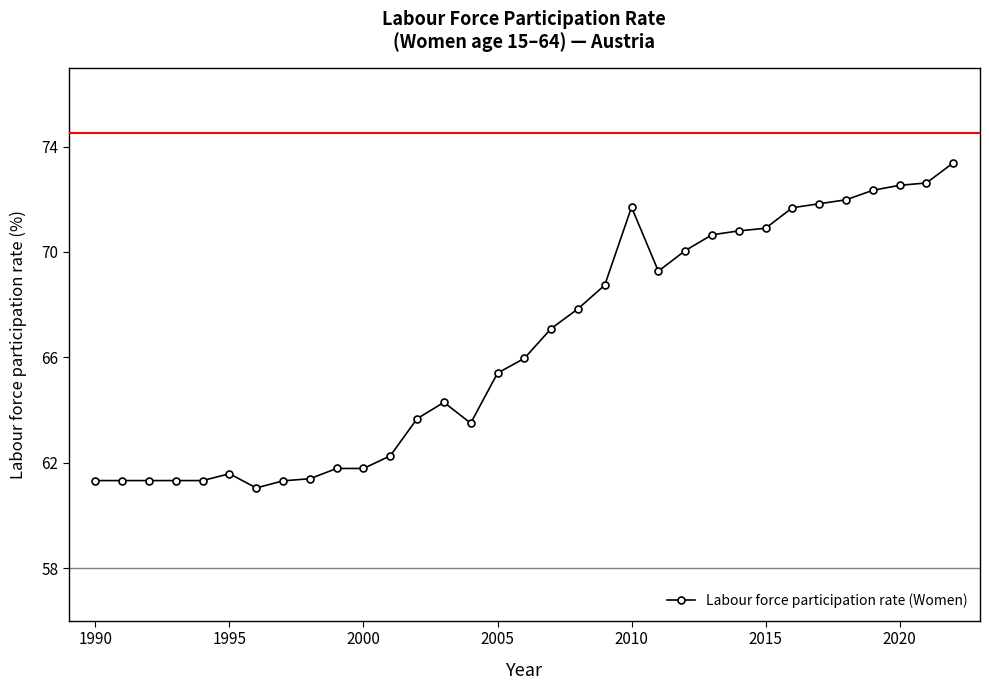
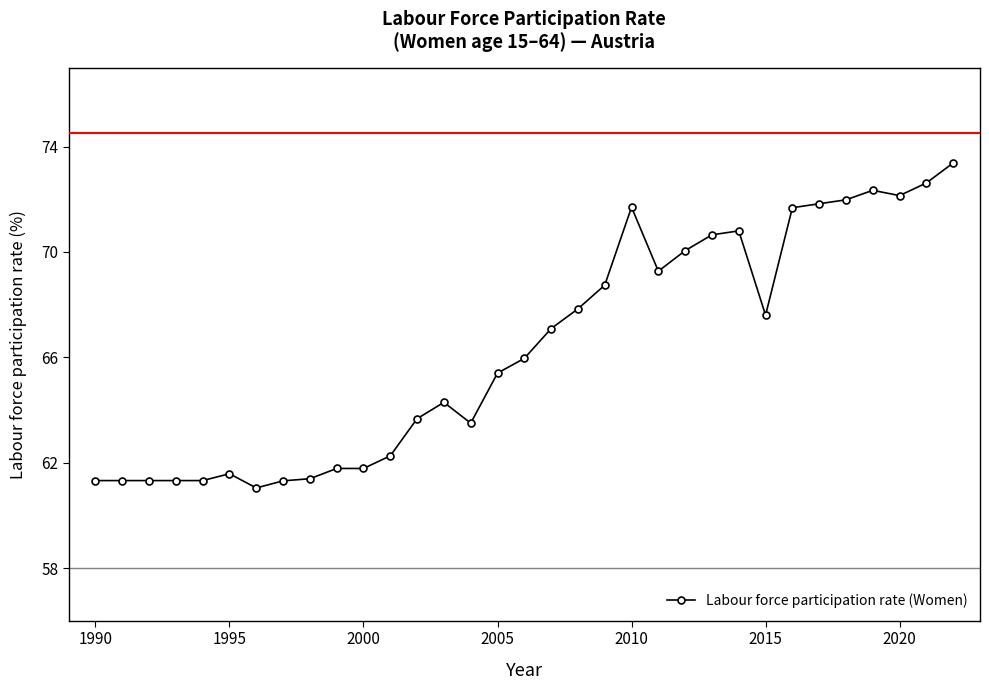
2015: 70.9 -> 67.6
2020: 72.5 -> 72.1
